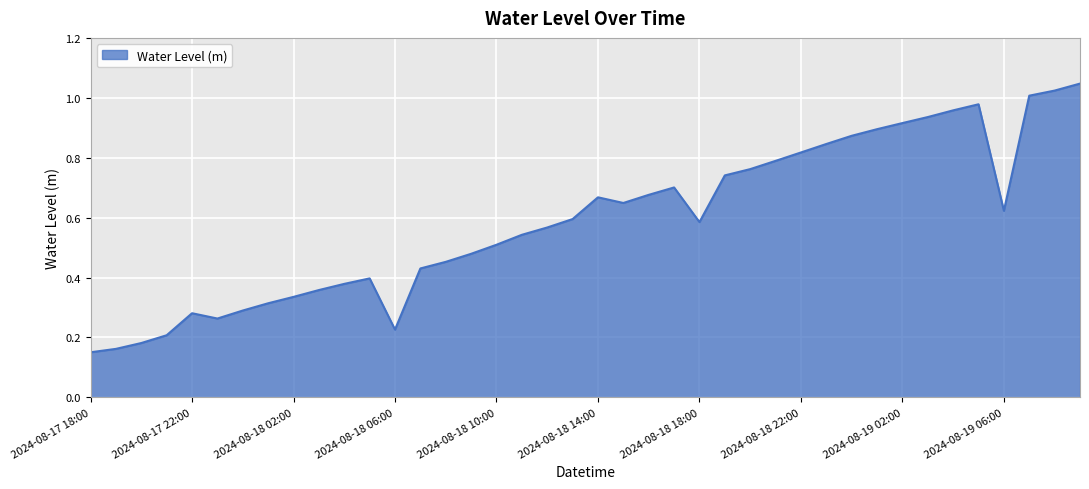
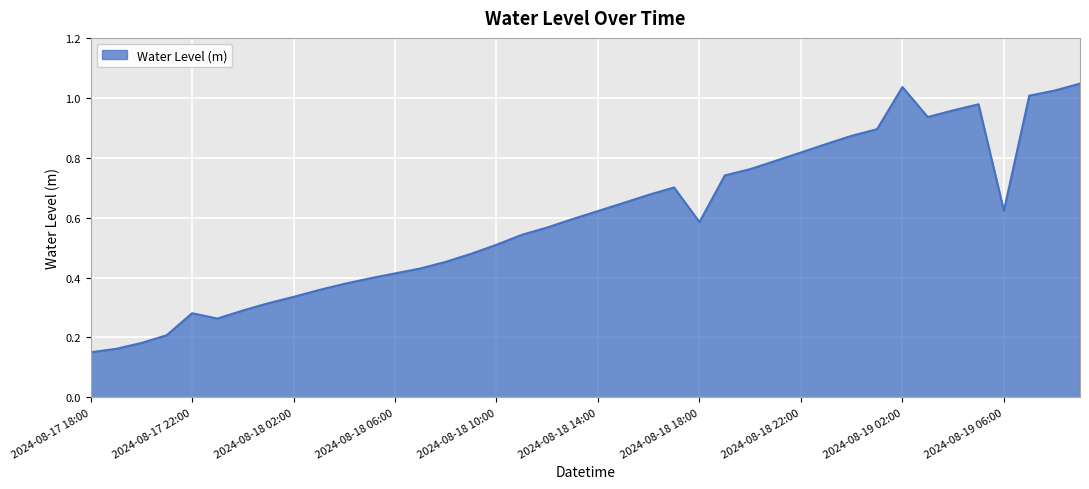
2024-08-18 06:00: 0.23 -> 0.41
2024-08-18 14:00: 0.67 -> 0.62
2024-08-19 02:00: 0.92 -> 1.04
